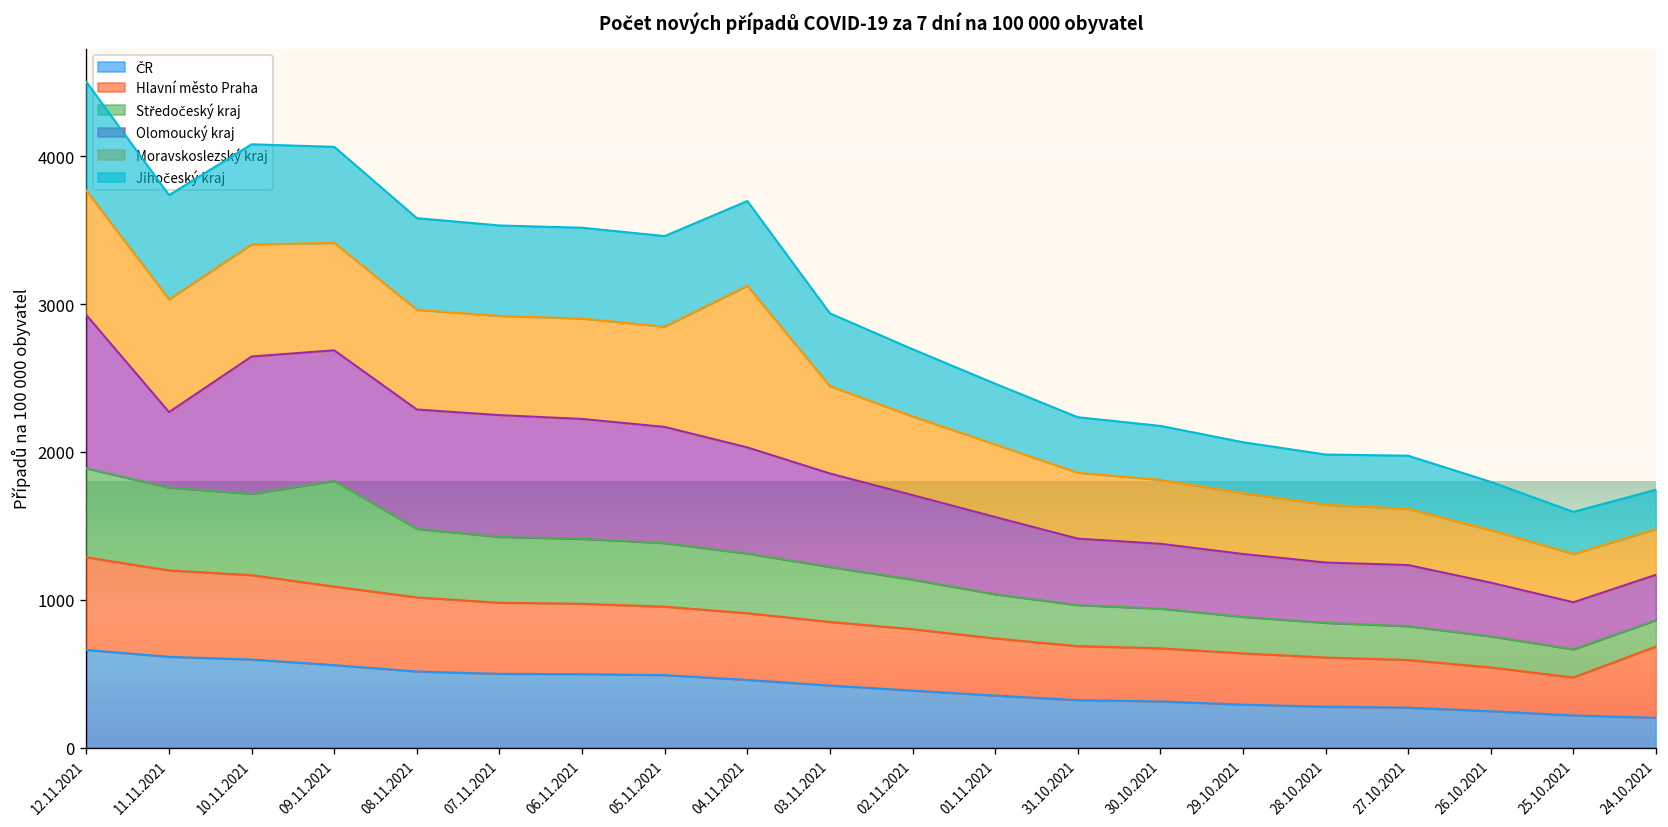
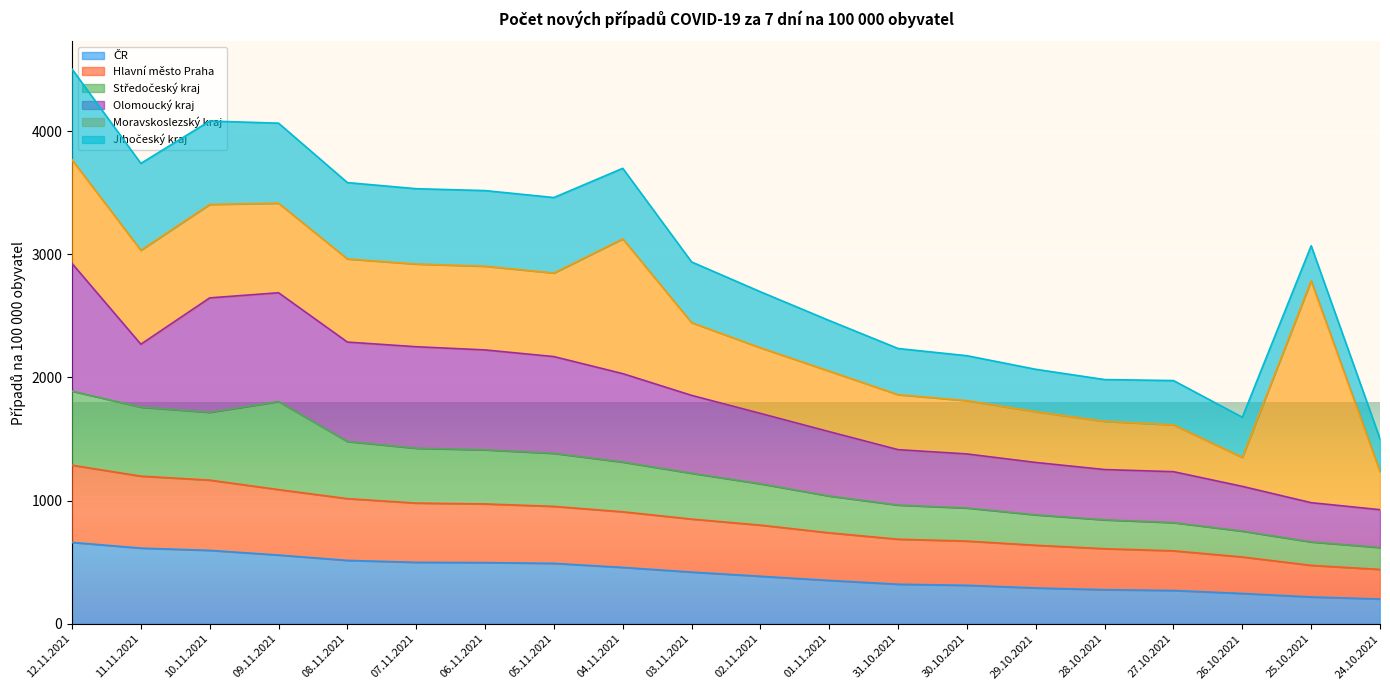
Moravskoslezský kraj, 26.10.2021: 360 -> 240
Moravskoslezský kraj, 25.10.2021: 330 -> 1800
Hlavní město Praha, 24.10.2021: 480 -> 240
